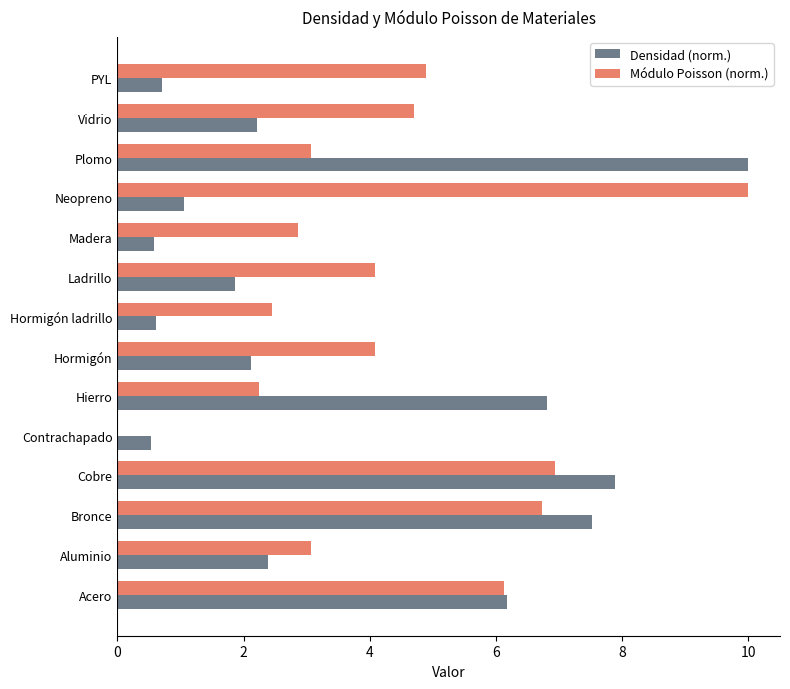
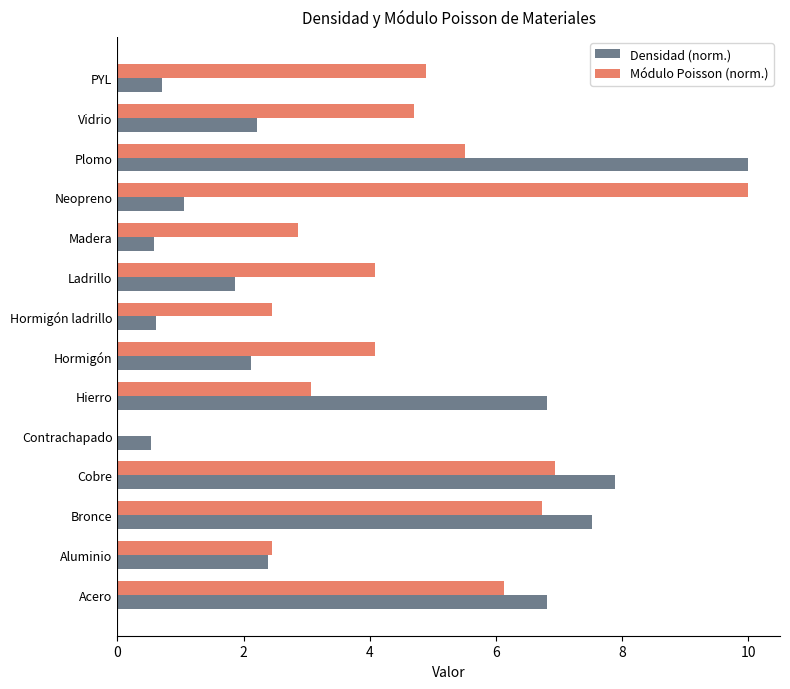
Módulo Poisson (norm.), Plomo: 3.1 -> 5.5
Módulo Poisson (norm.), Hierro: 2.2 -> 3.1
Módulo Poisson (norm.), Aluminio: 3.1 -> 2.4
Densidad (norm.), Acero: 6.2 -> 6.8
